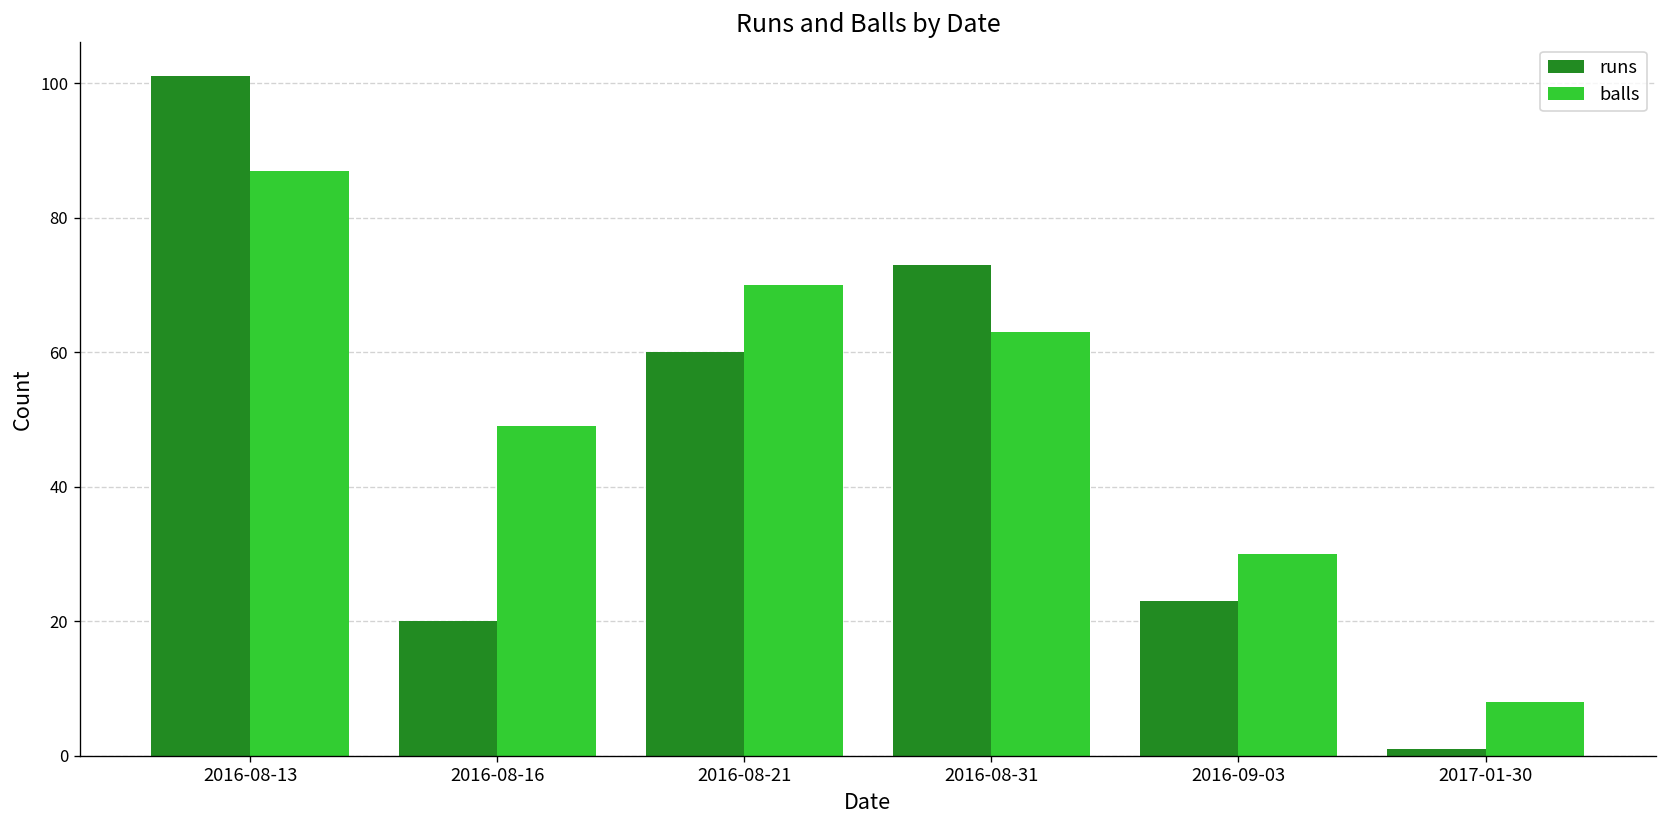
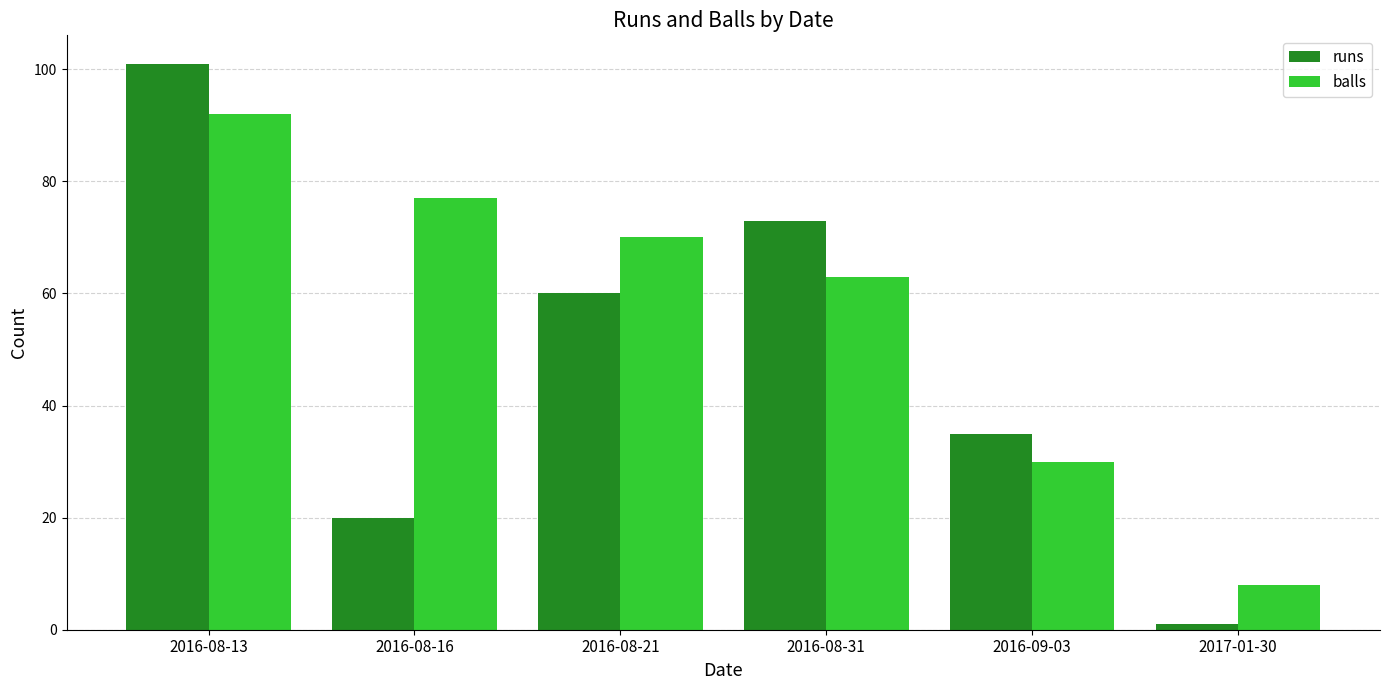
balls, 2016-08-13: 87 -> 92
balls, 2016-08-16: 49 -> 77
runs, 2016-09-03: 23 -> 35
